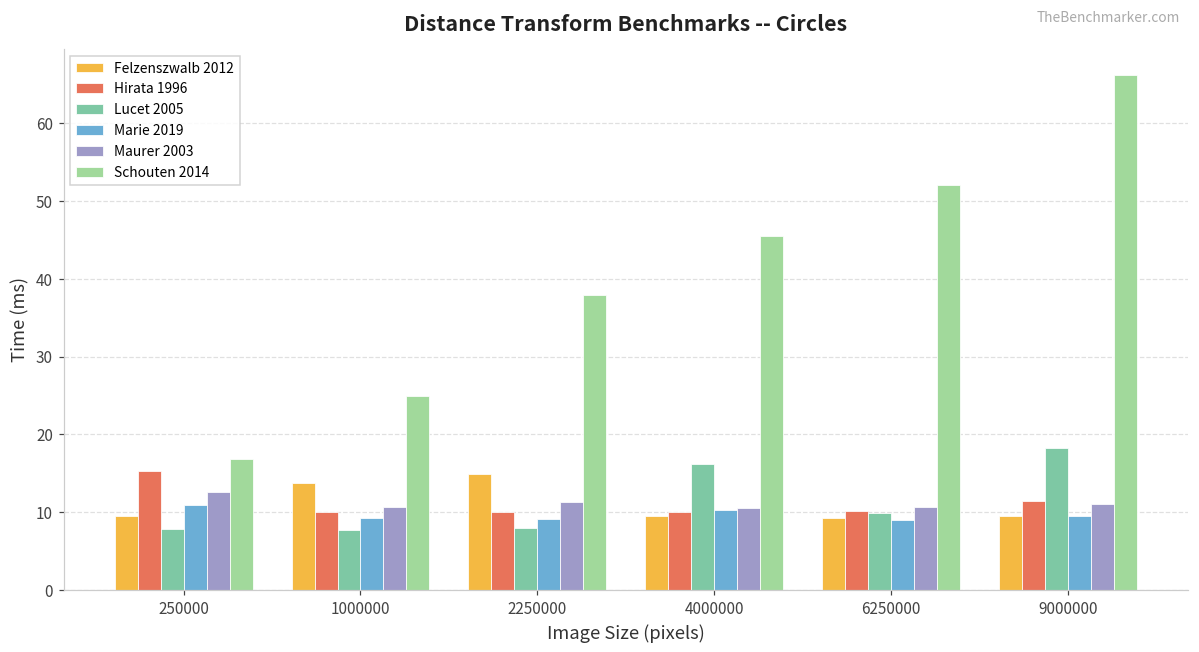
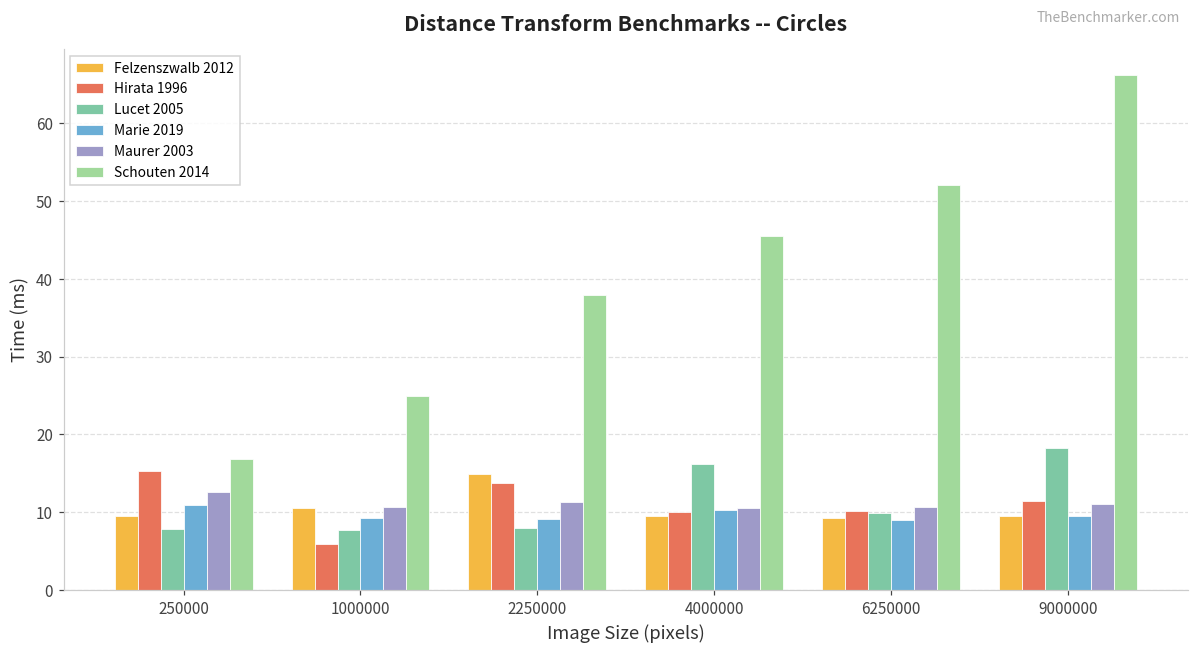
Felzenszwalb 2012, 1000000: 14 -> 11
Hirata 1996, 1000000: 10 -> 6
Hirata 1996, 2250000: 10 -> 14
